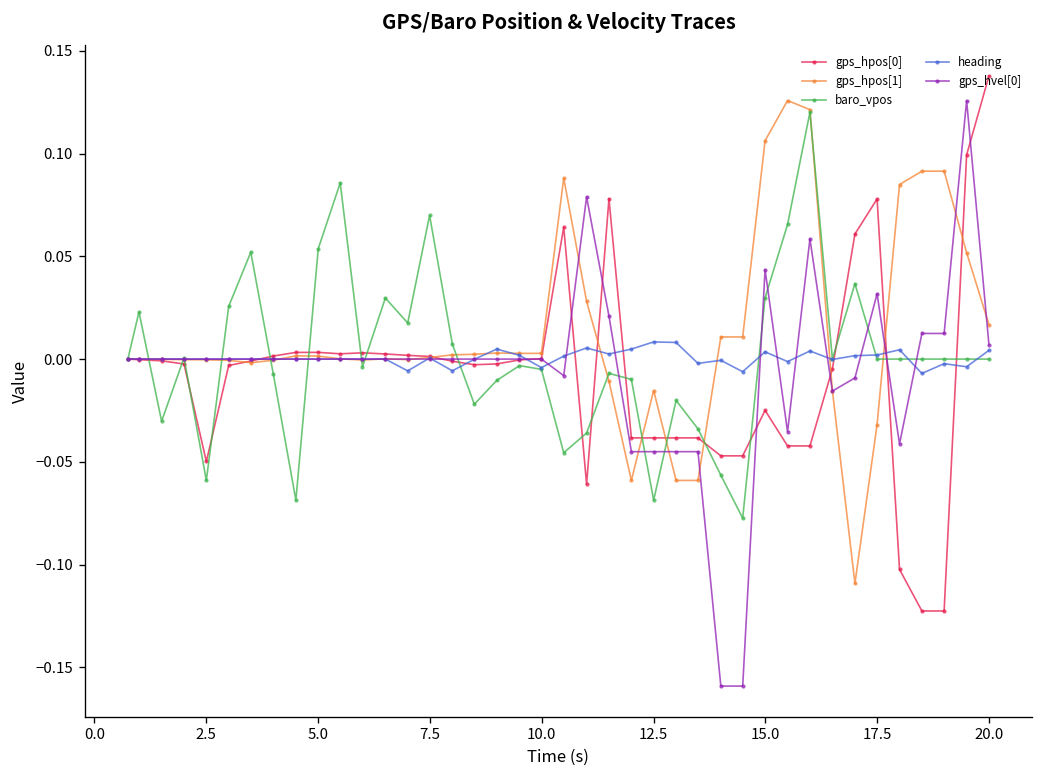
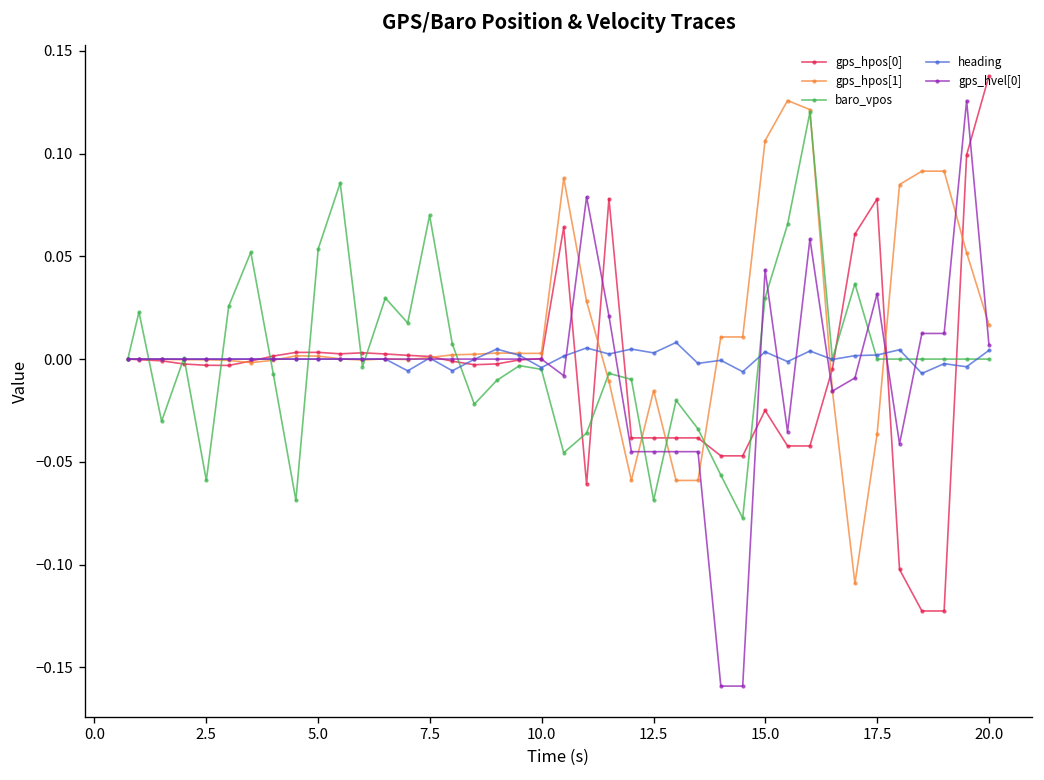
gps_hpos[0], 2.5: -0.050 -> -0.003
heading, 12.5: 0.008 -> 0.003
gps_hpos[1], 17.5: -0.032 -> -0.037
